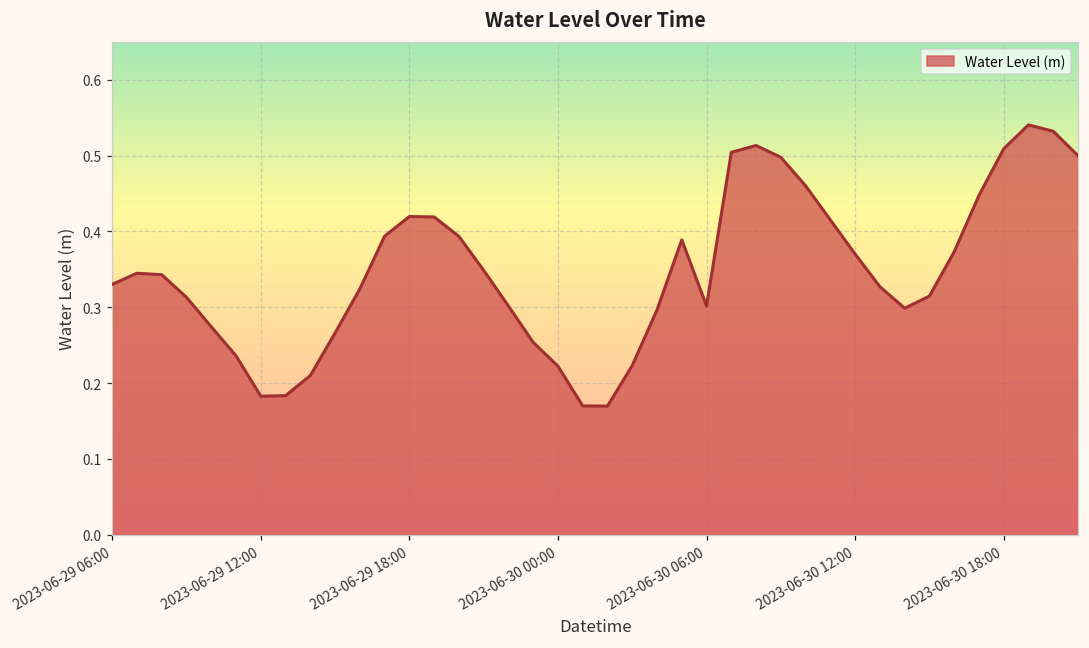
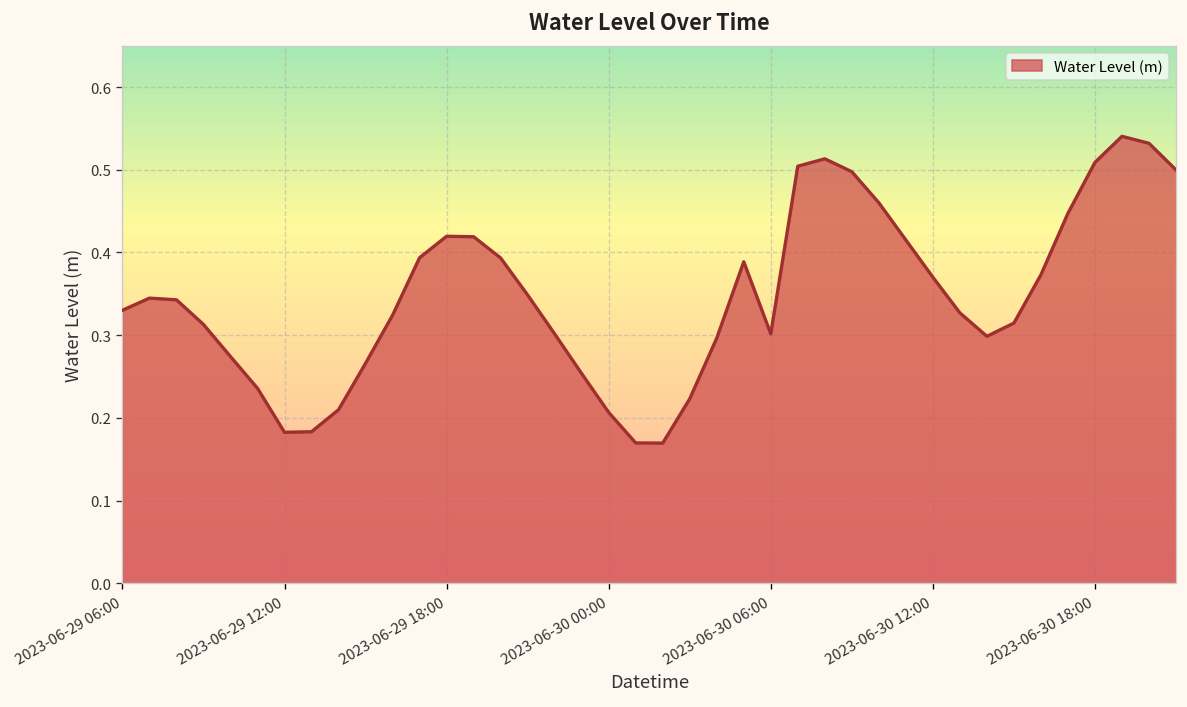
2023-06-30 00:00: 0.22 -> 0.21
